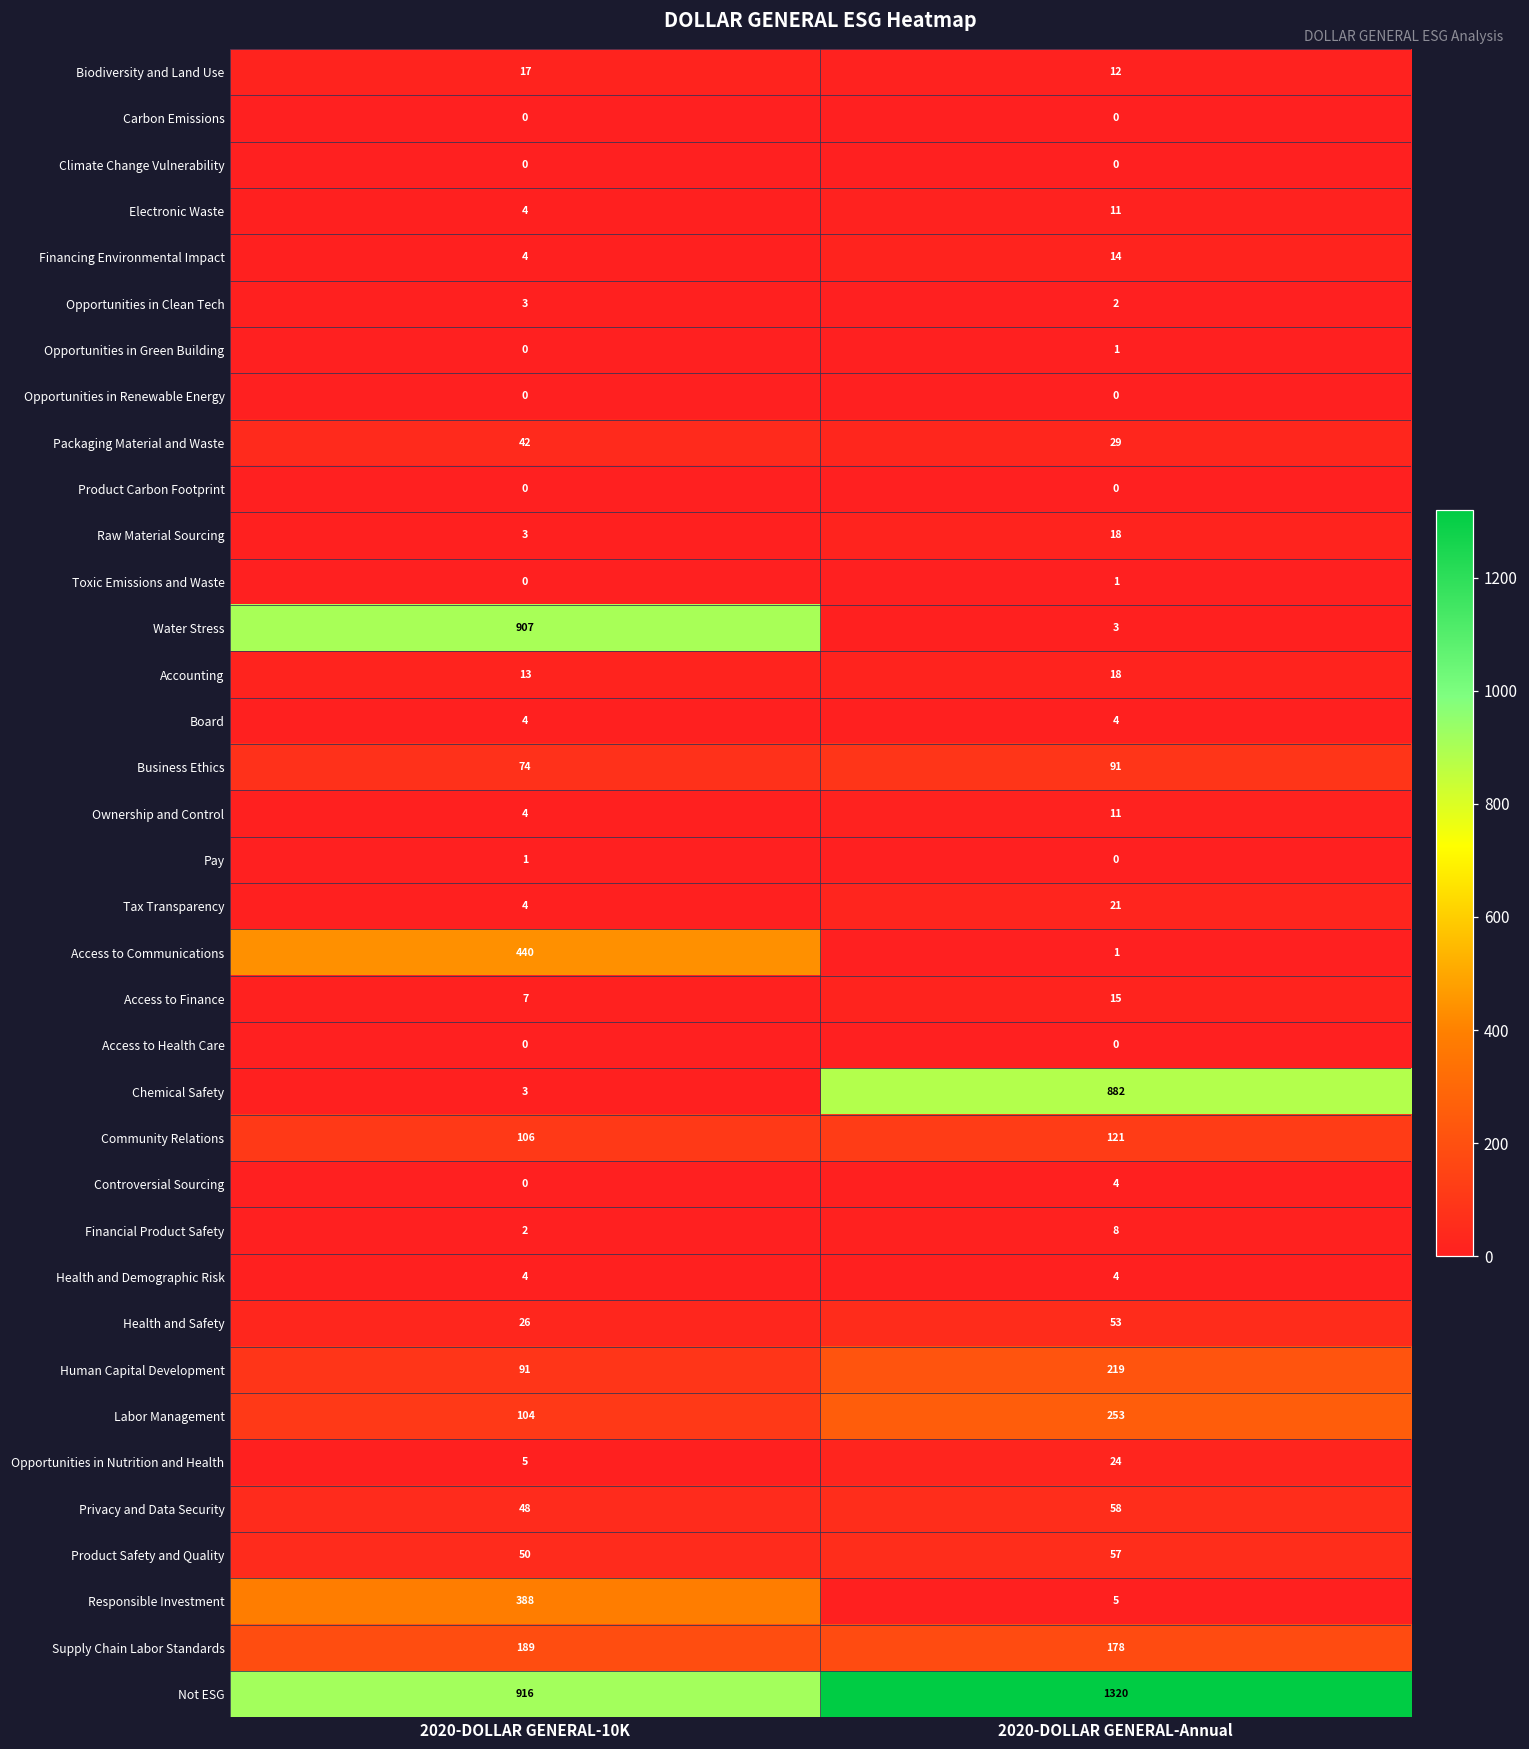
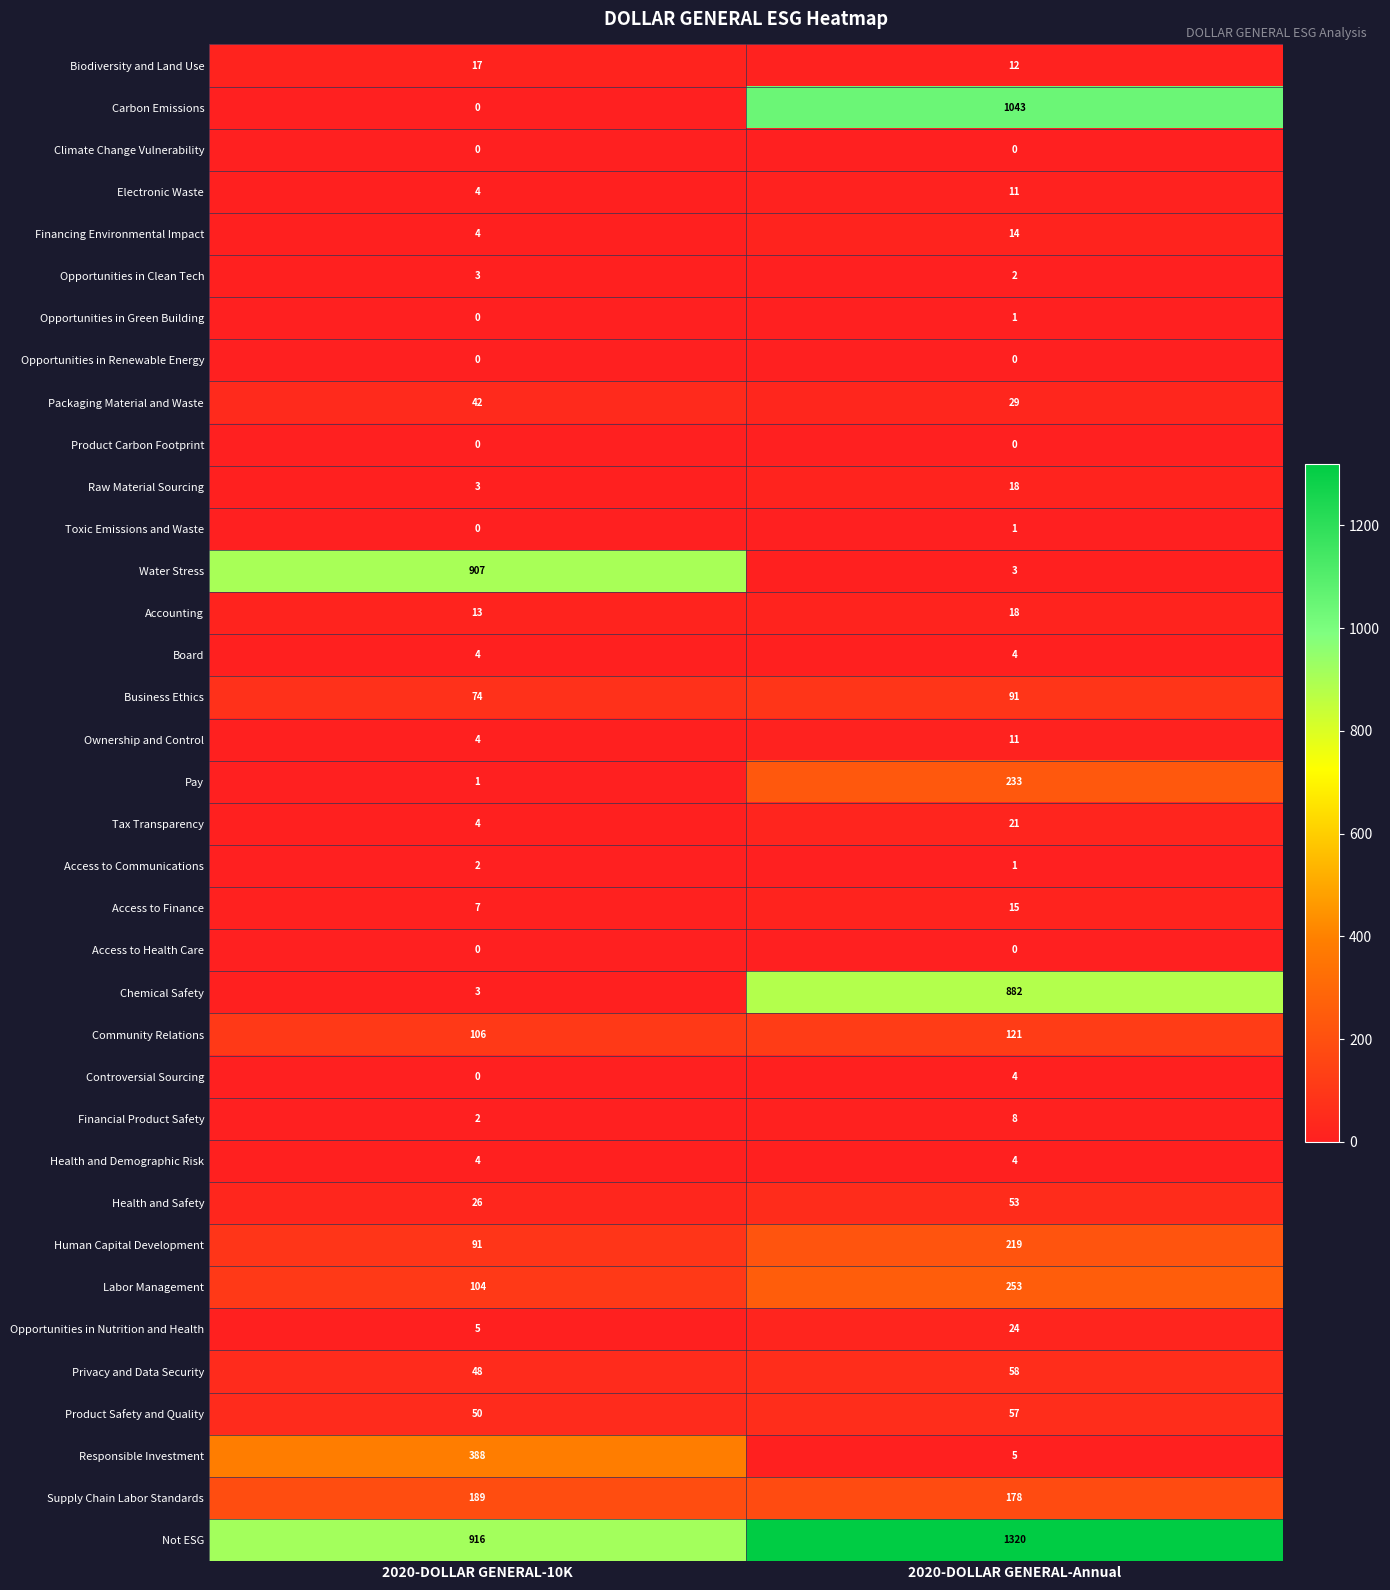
Carbon Emissions, 2020-DOLLAR GENERAL-Annual: 0 -> 1043
Pay, 2020-DOLLAR GENERAL-Annual: 0 -> 233
Access to Communications, 2020-DOLLAR GENERAL-10K: 440 -> 2
